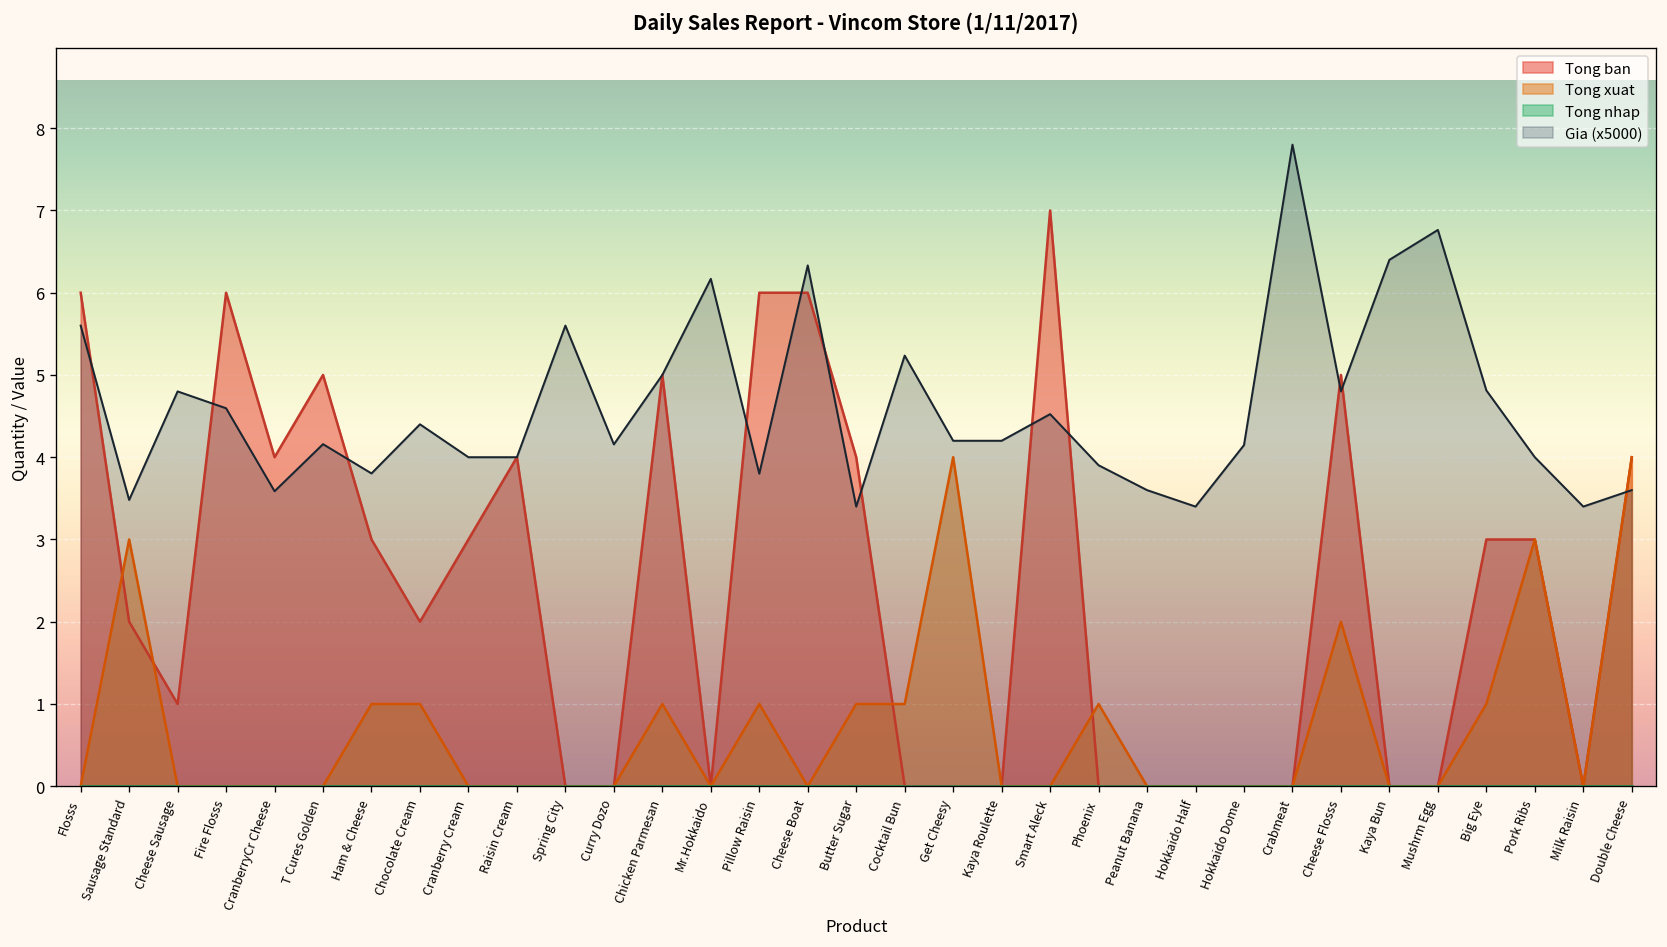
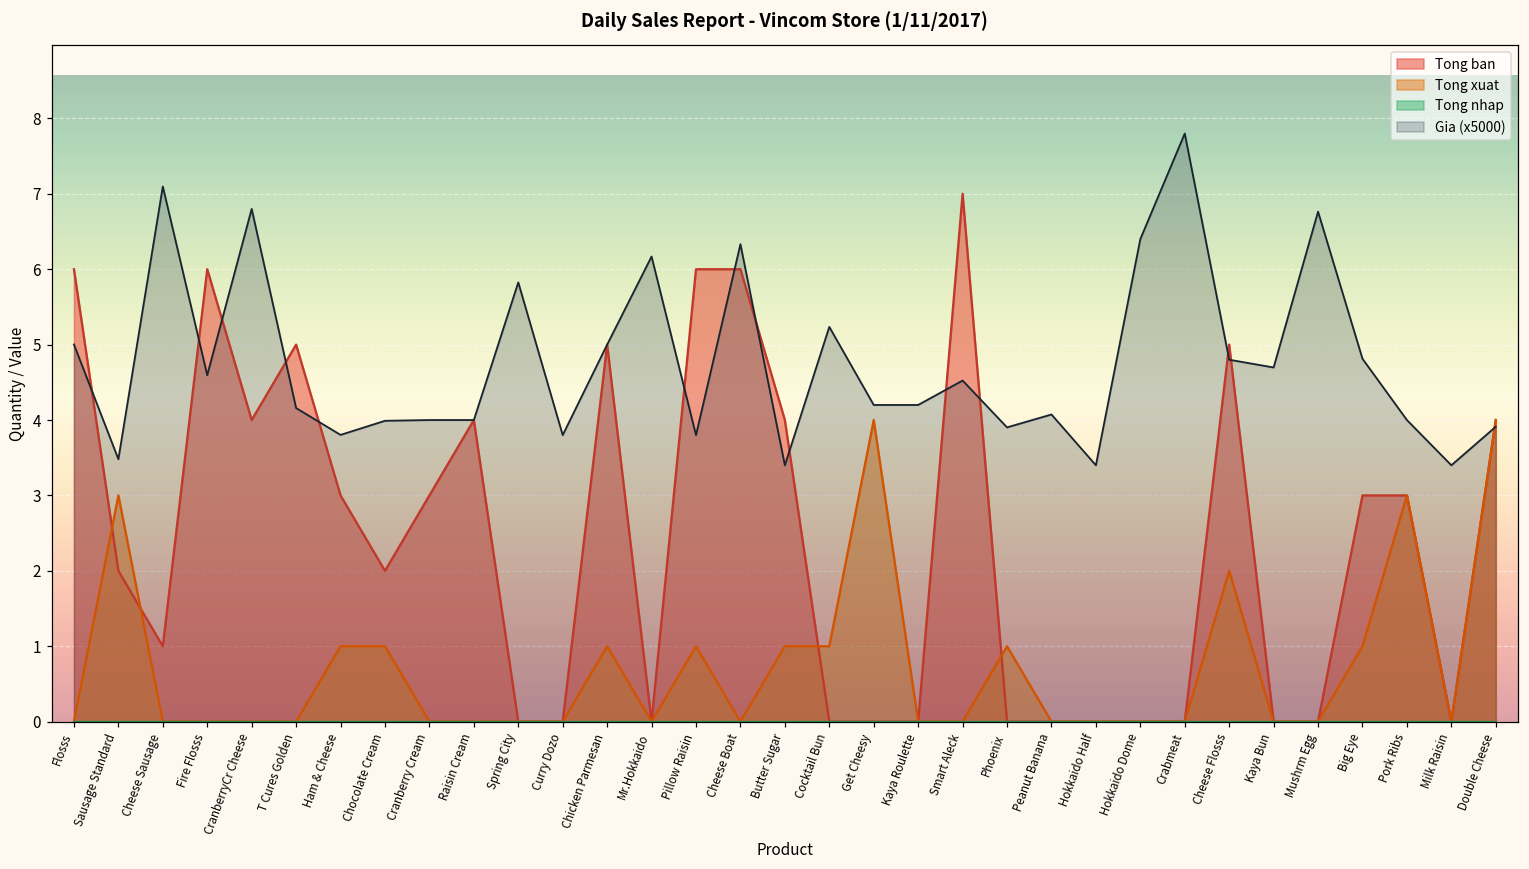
Gia (x5000), Flosss: 5.6 -> 5.0
Gia (x5000), Cheese Sausage: 4.8 -> 7.1
Gia (x5000), CranberryCr Cheese: 3.6 -> 6.8
Gia (x5000), Chocolate Cream: 4.4 -> 4.0
Gia (x5000), Spring City: 5.6 -> 5.8
Gia (x5000), Curry Dozo: 4.2 -> 3.8
Gia (x5000), Peanut Banana: 3.6 -> 4.1
Gia (x5000), Hokkaido Dome: 4.1 -> 6.4
Gia (x5000), Kaya Bun: 6.4 -> 4.7
Gia (x5000), Double Cheese: 3.6 -> 3.9
